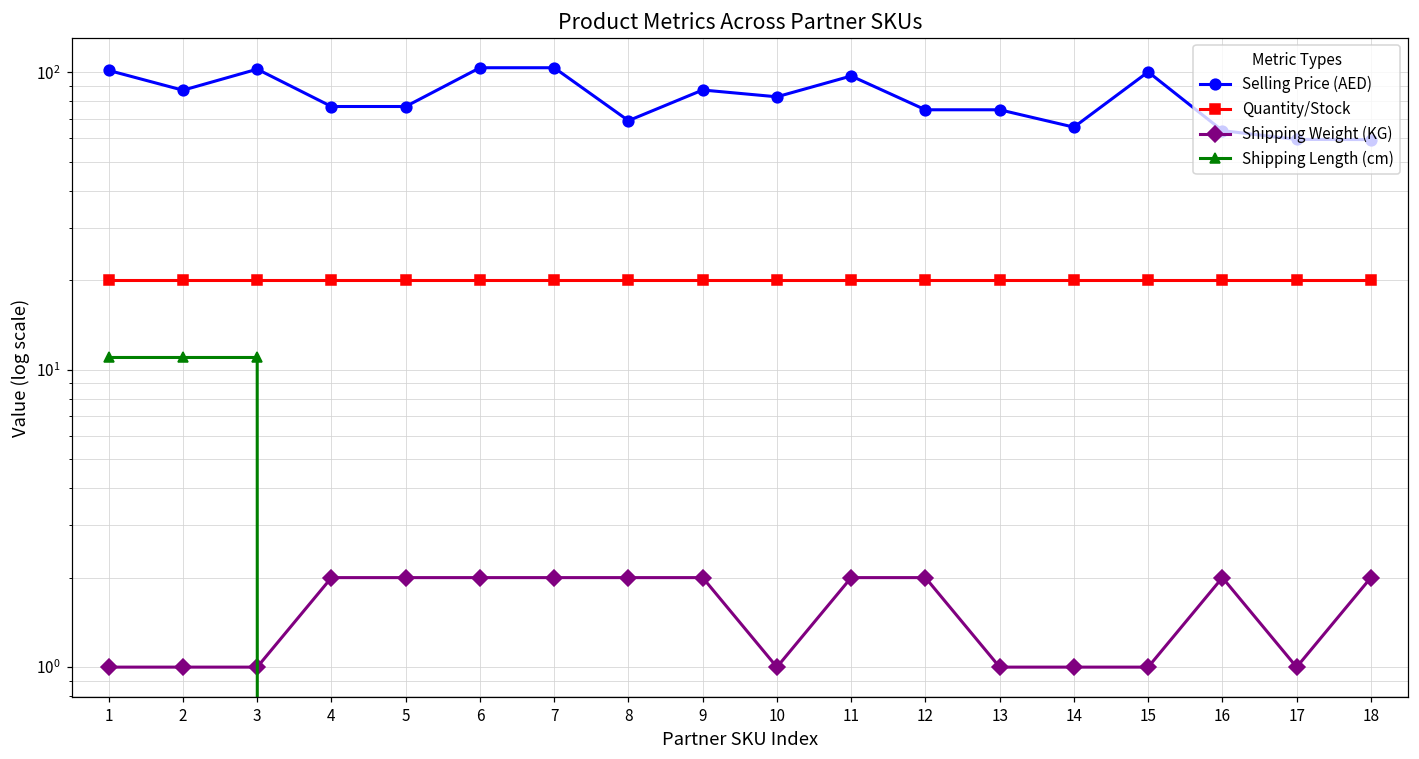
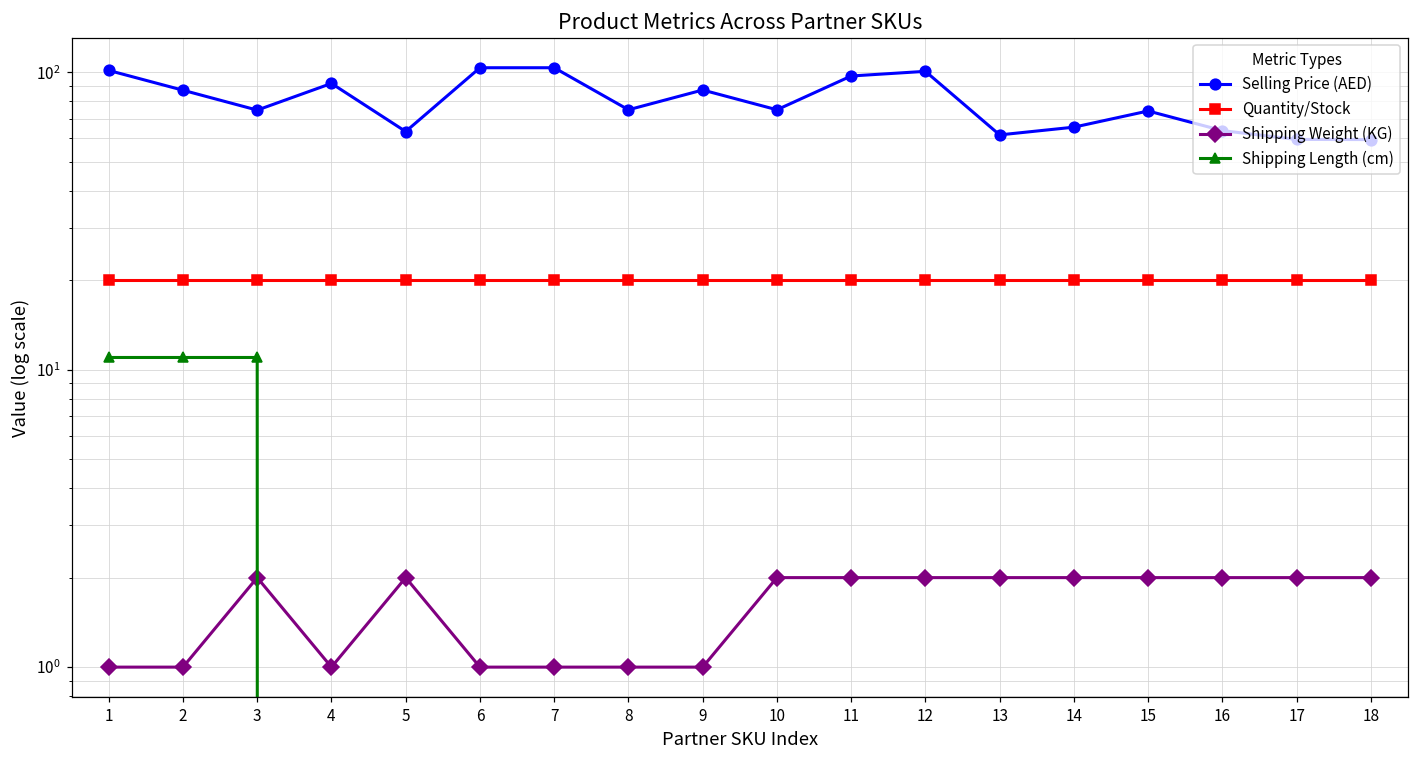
Selling Price (AED), 3: 103 -> 75
Shipping Weight (KG), 3: 1 -> 2
Selling Price (AED), 4: 77 -> 92
Shipping Weight (KG), 4: 2 -> 1
Selling Price (AED), 5: 77 -> 63
Shipping Weight (KG), 6: 2 -> 1
Shipping Weight (KG), 7: 2 -> 1
Selling Price (AED), 8: 69 -> 75
Shipping Weight (KG), 8: 2 -> 1
Shipping Weight (KG), 9: 2 -> 1
Selling Price (AED), 10: 83 -> 75
Shipping Weight (KG), 10: 1 -> 2
Selling Price (AED), 12: 75 -> 101
Selling Price (AED), 13: 75 -> 62
Shipping Weight (KG), 13: 1 -> 2
Shipping Weight (KG), 14: 1 -> 2
Selling Price (AED), 15: 100 -> 74
Shipping Weight (KG), 15: 1 -> 2
Shipping Weight (KG), 17: 1 -> 2
